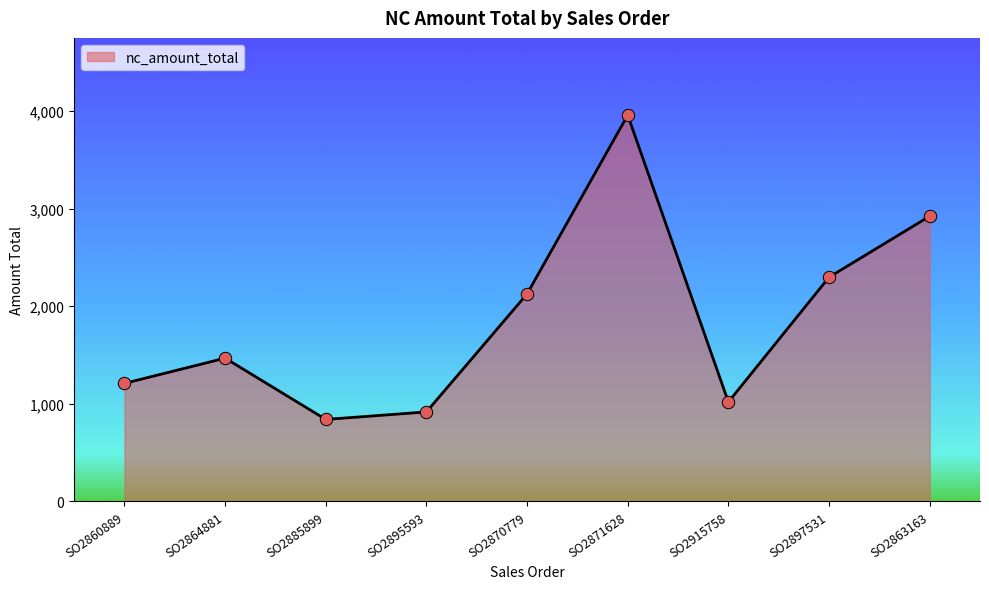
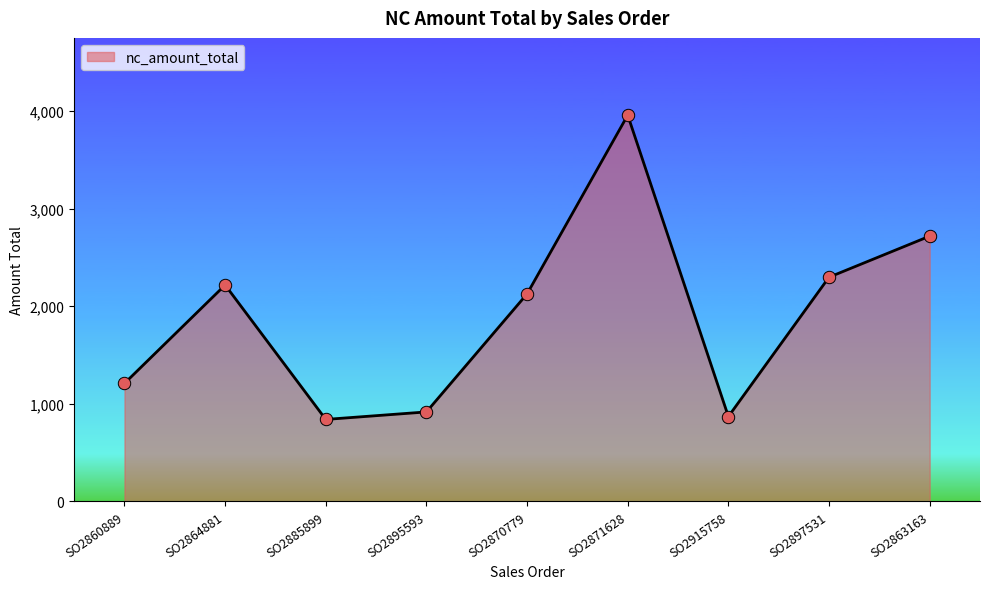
SO2864881: 1,500 -> 2,200
SO2915758: 1,000 -> 900
SO2863163: 2,900 -> 2,700
